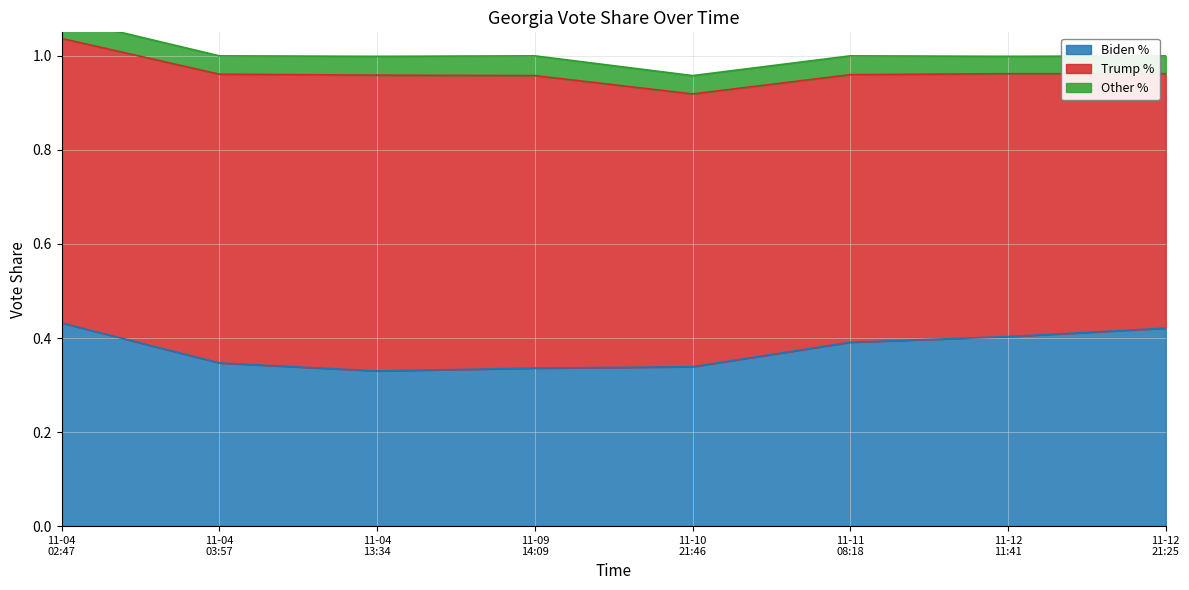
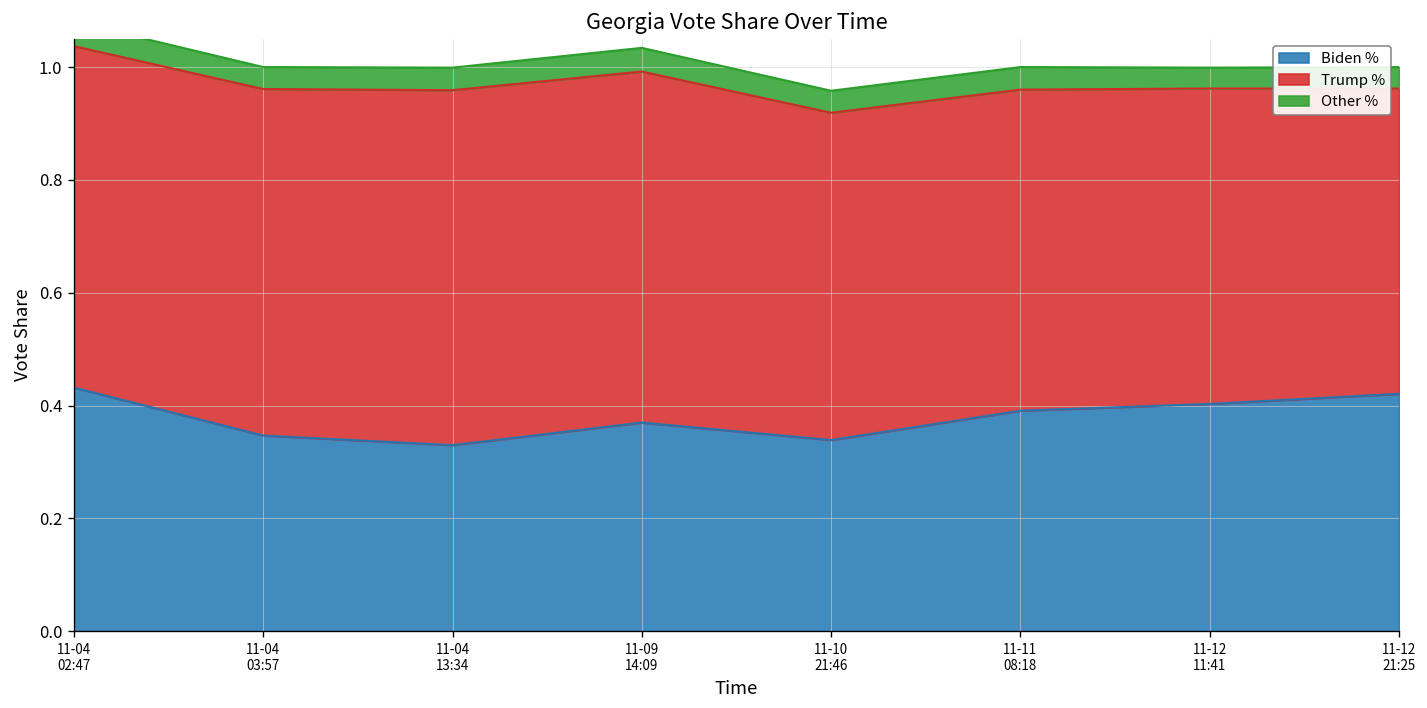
Biden %, 11-09 14:09: 0.34 -> 0.37
